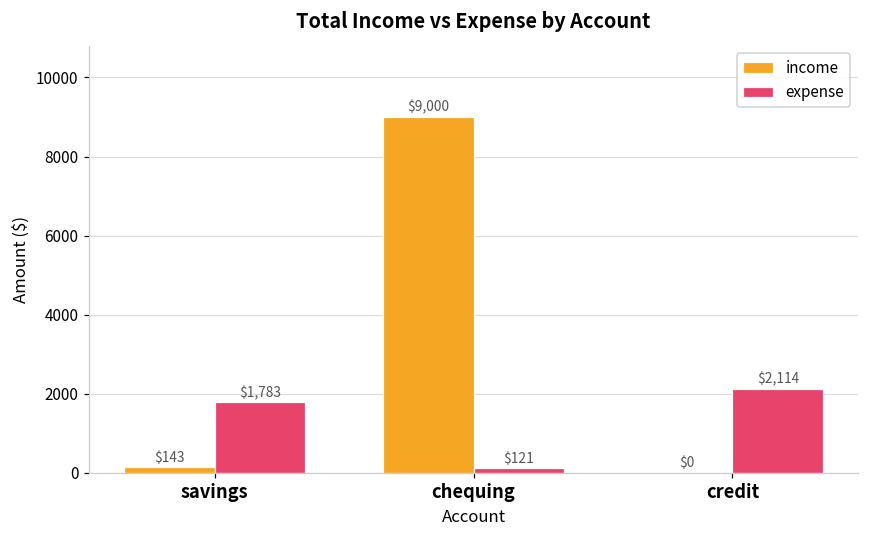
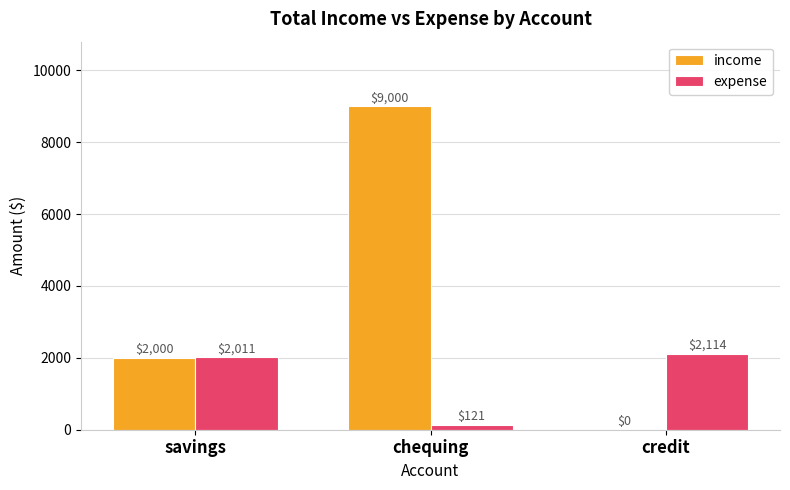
income, savings: $143 -> $2,000
expense, savings: $1,783 -> $2,011
